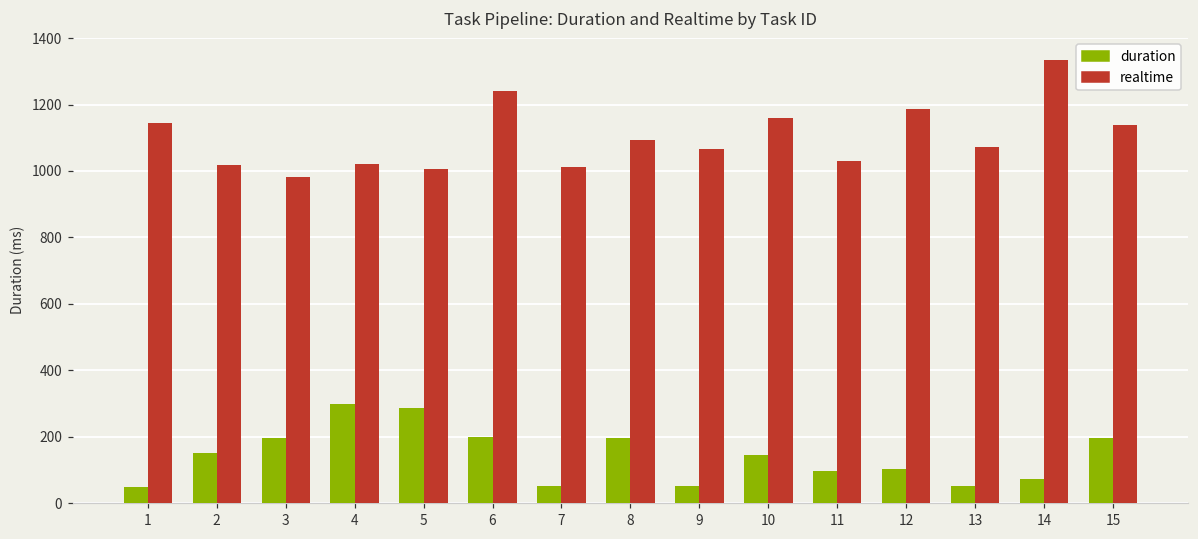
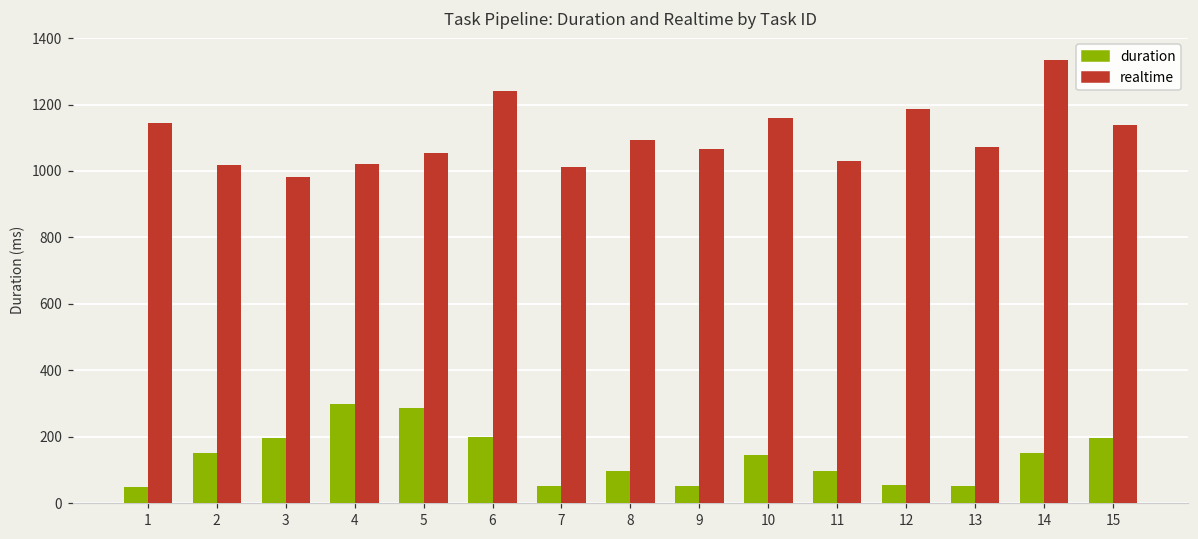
realtime, 5: 1010 -> 1060
duration, 8: 200 -> 100
duration, 12: 100 -> 50
duration, 14: 70 -> 150
